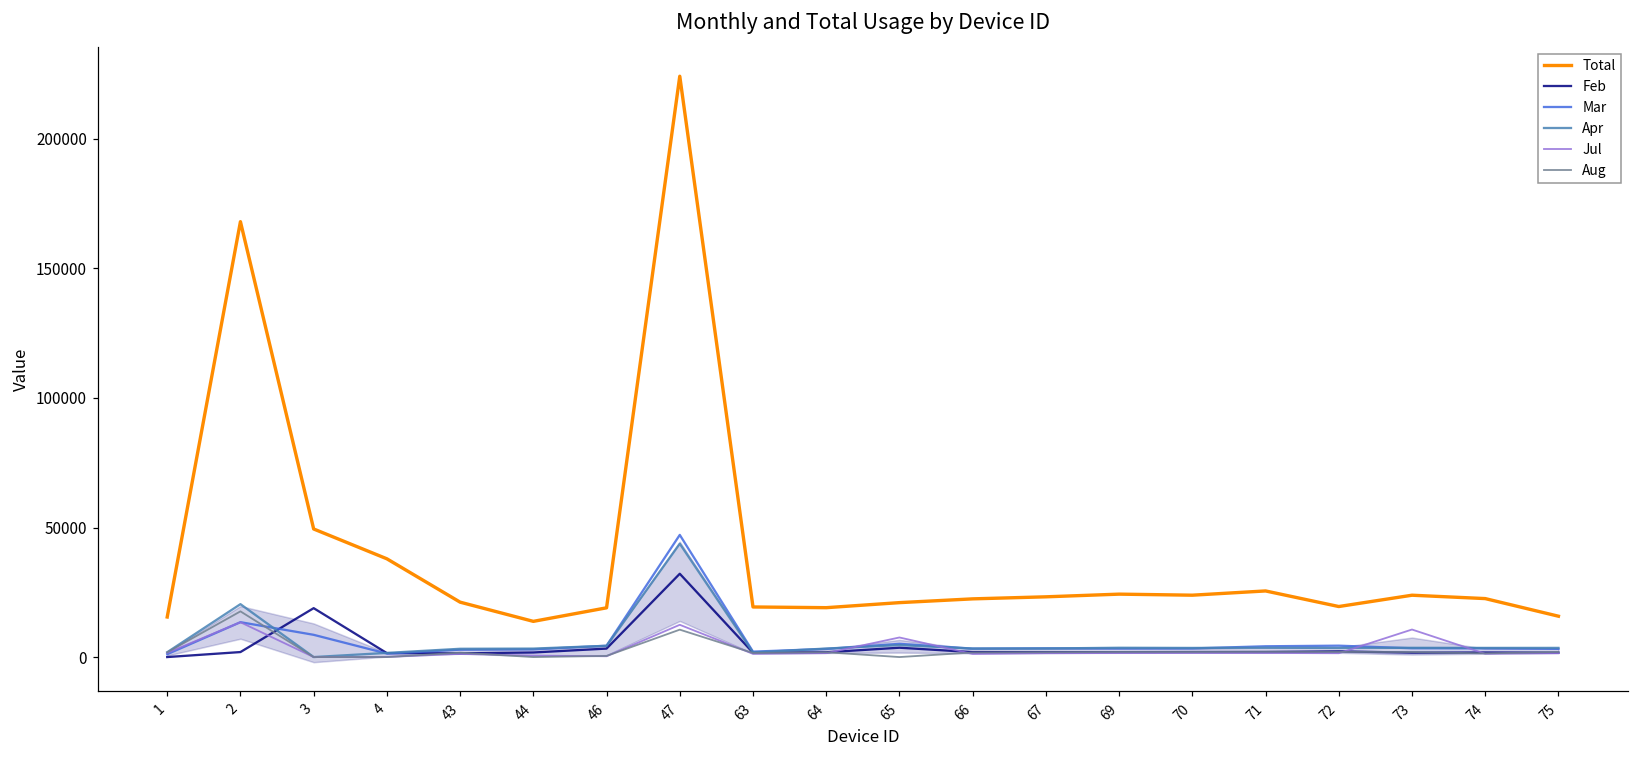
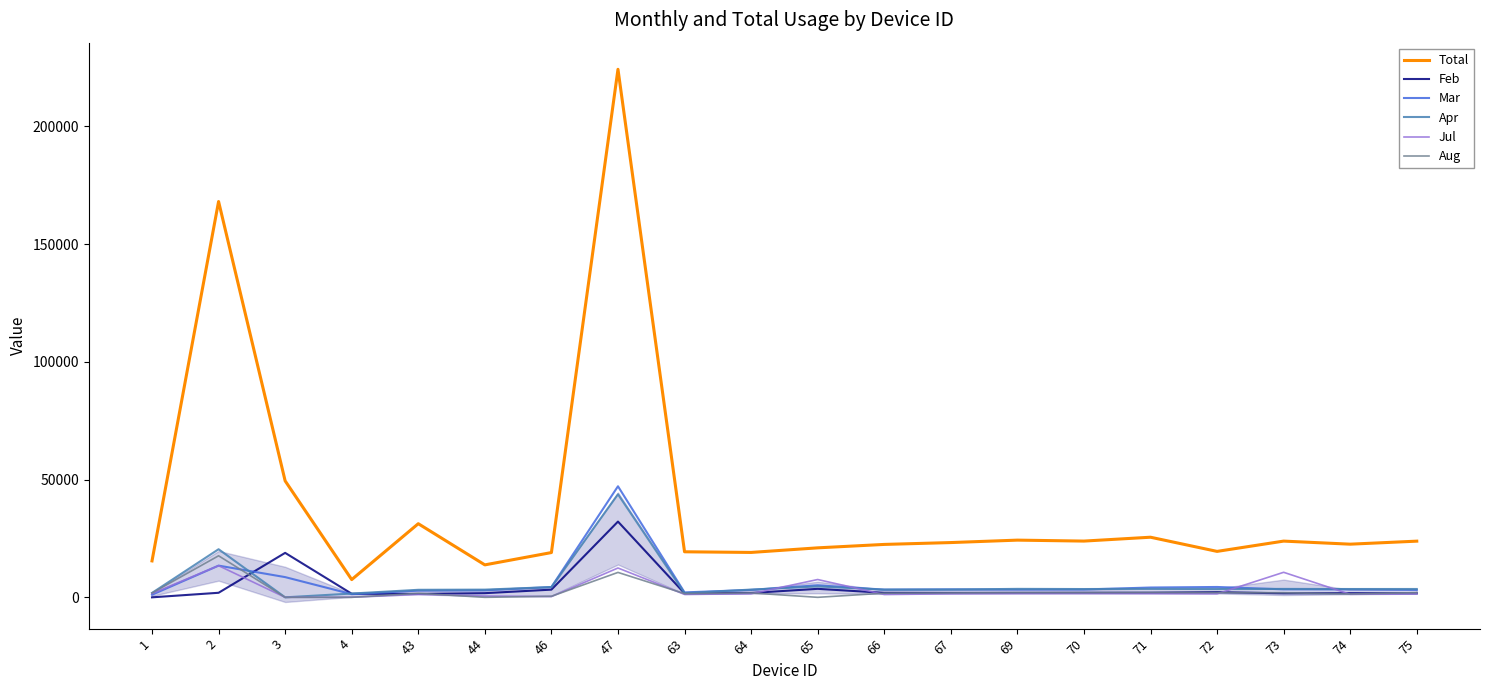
Total, 4: 38000 -> 8000
Total, 43: 21000 -> 31000
Total, 75: 16000 -> 24000
